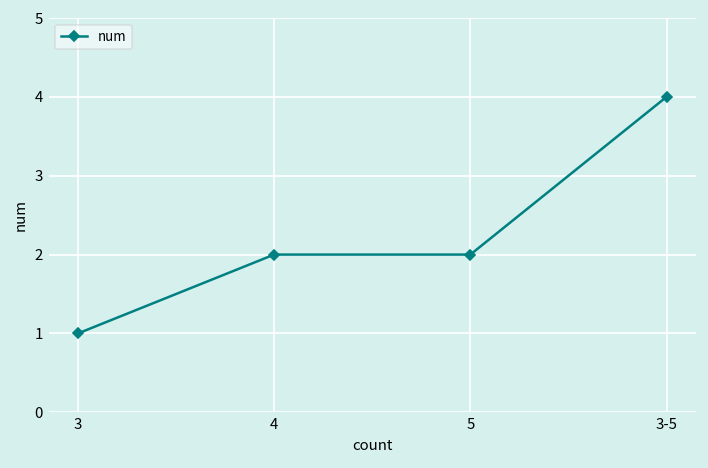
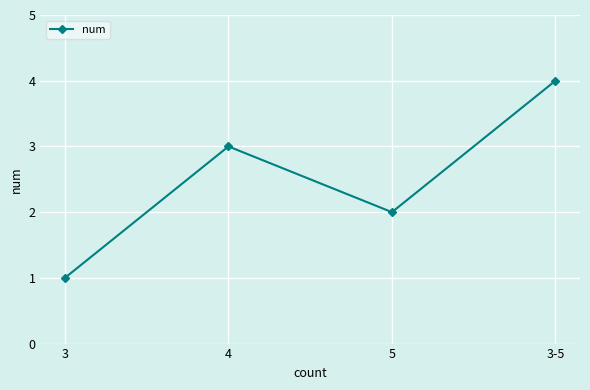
4: 2 -> 3
